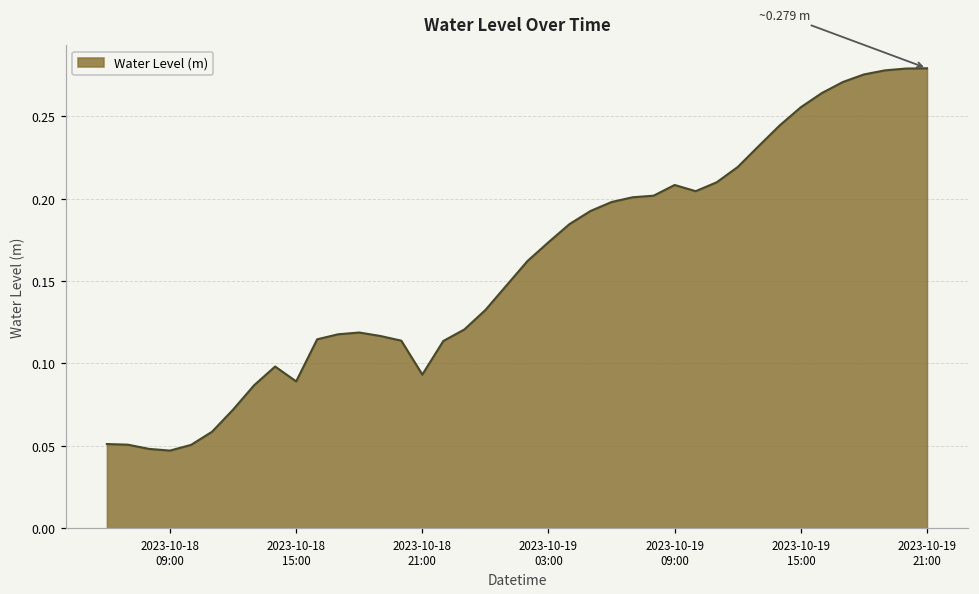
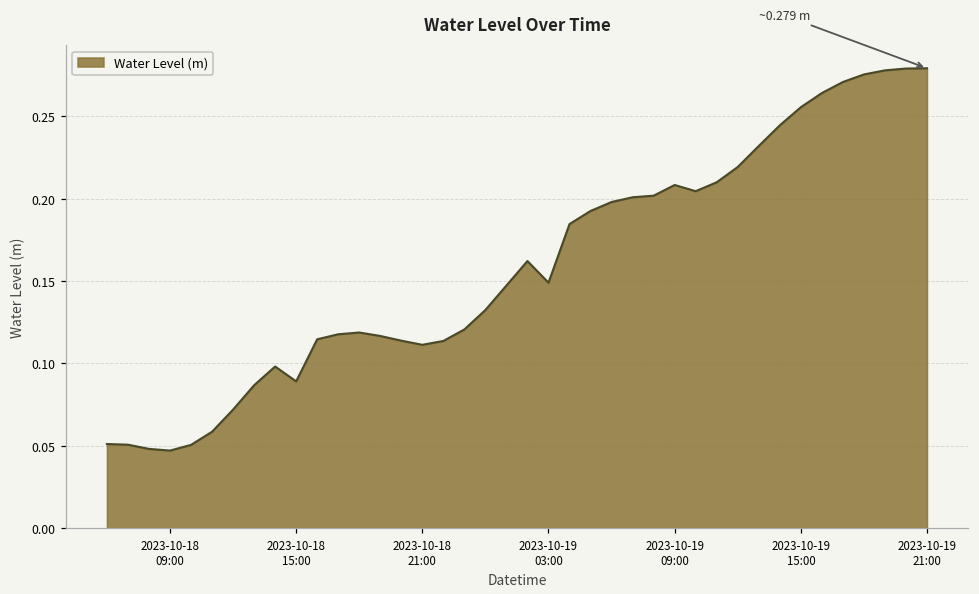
2023-10-18 21:00: 0.093 -> 0.111
2023-10-19 03:00: 0.173 -> 0.149
